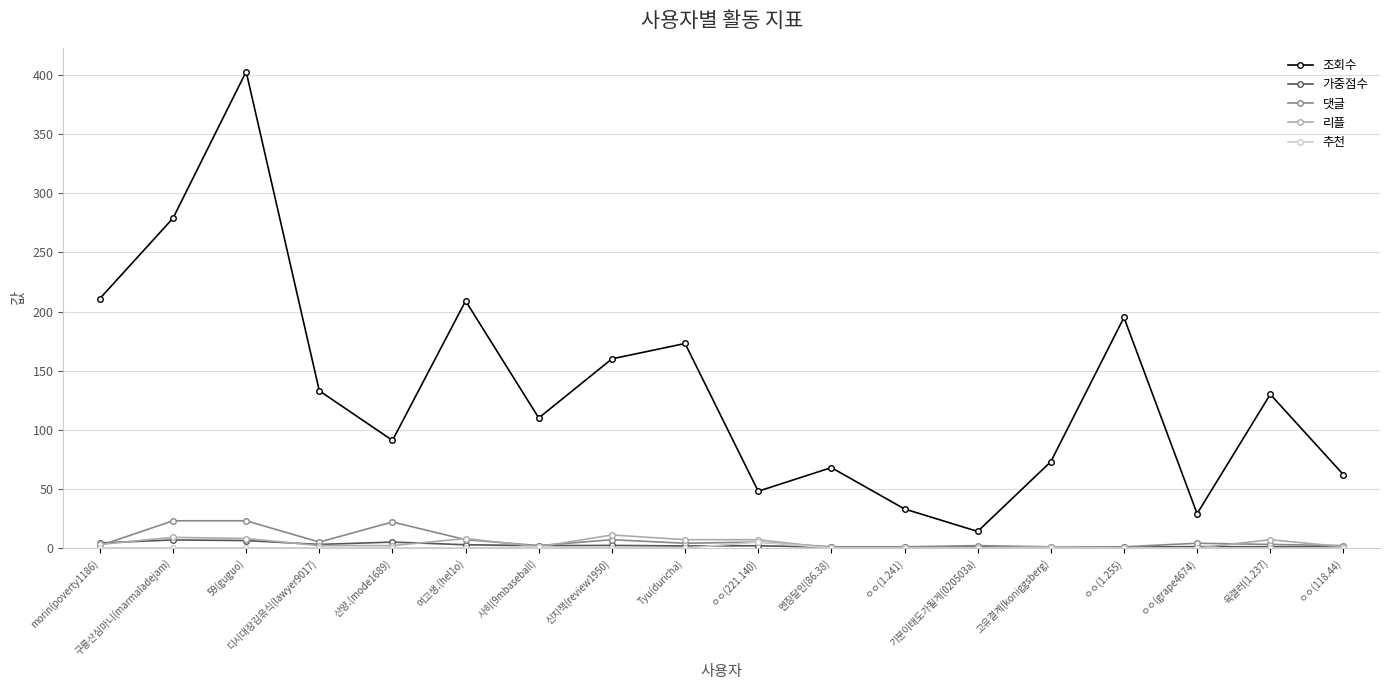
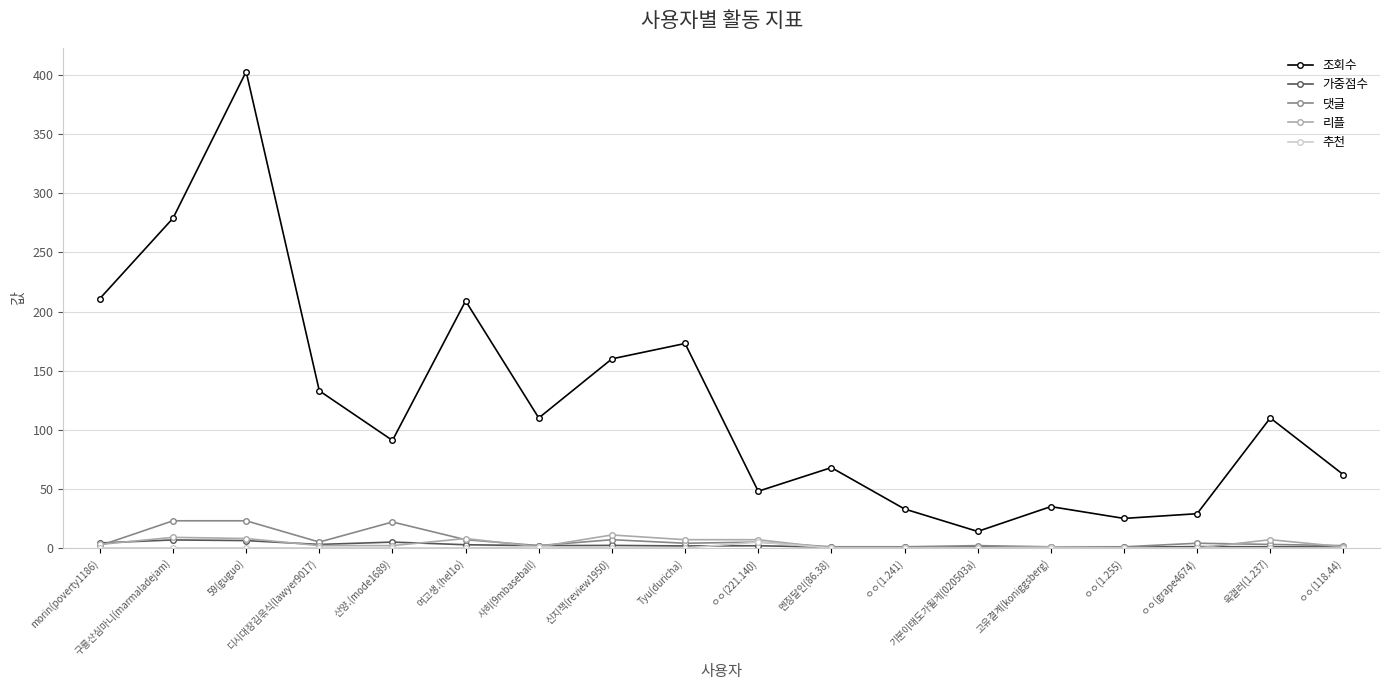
조회수, 고유결계(koniggsberg): 73 -> 35
조회수, ㅇㅇ(1.255): 195 -> 25
조회수, 육갤러(1.237): 130 -> 110
